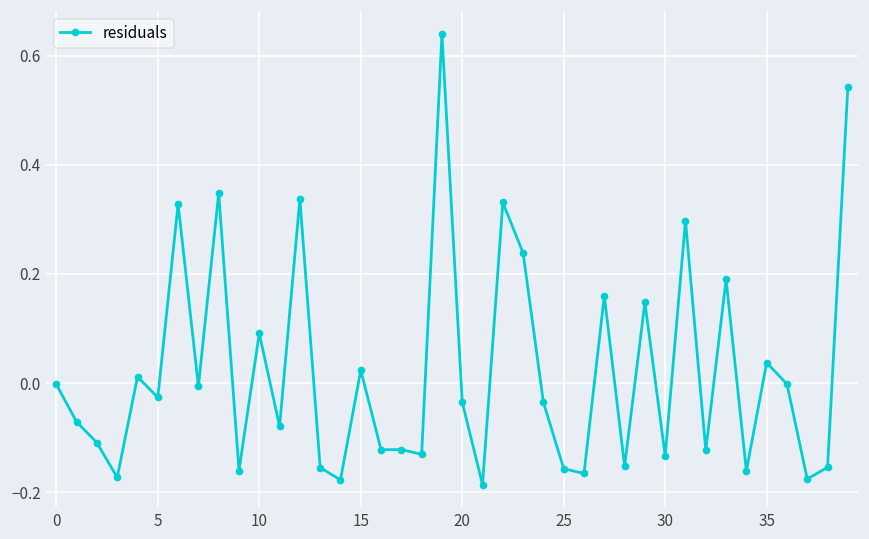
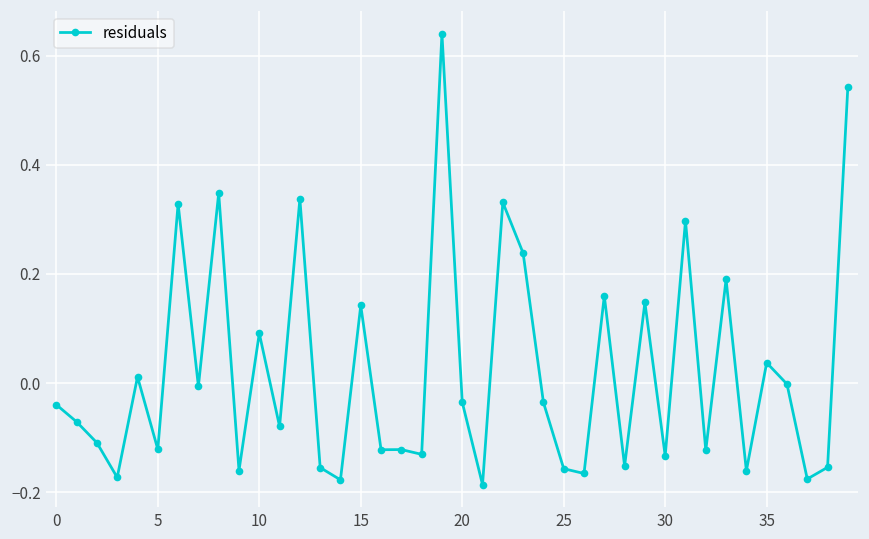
0: 0.00 -> -0.04
5: -0.03 -> -0.12
15: 0.02 -> 0.14
